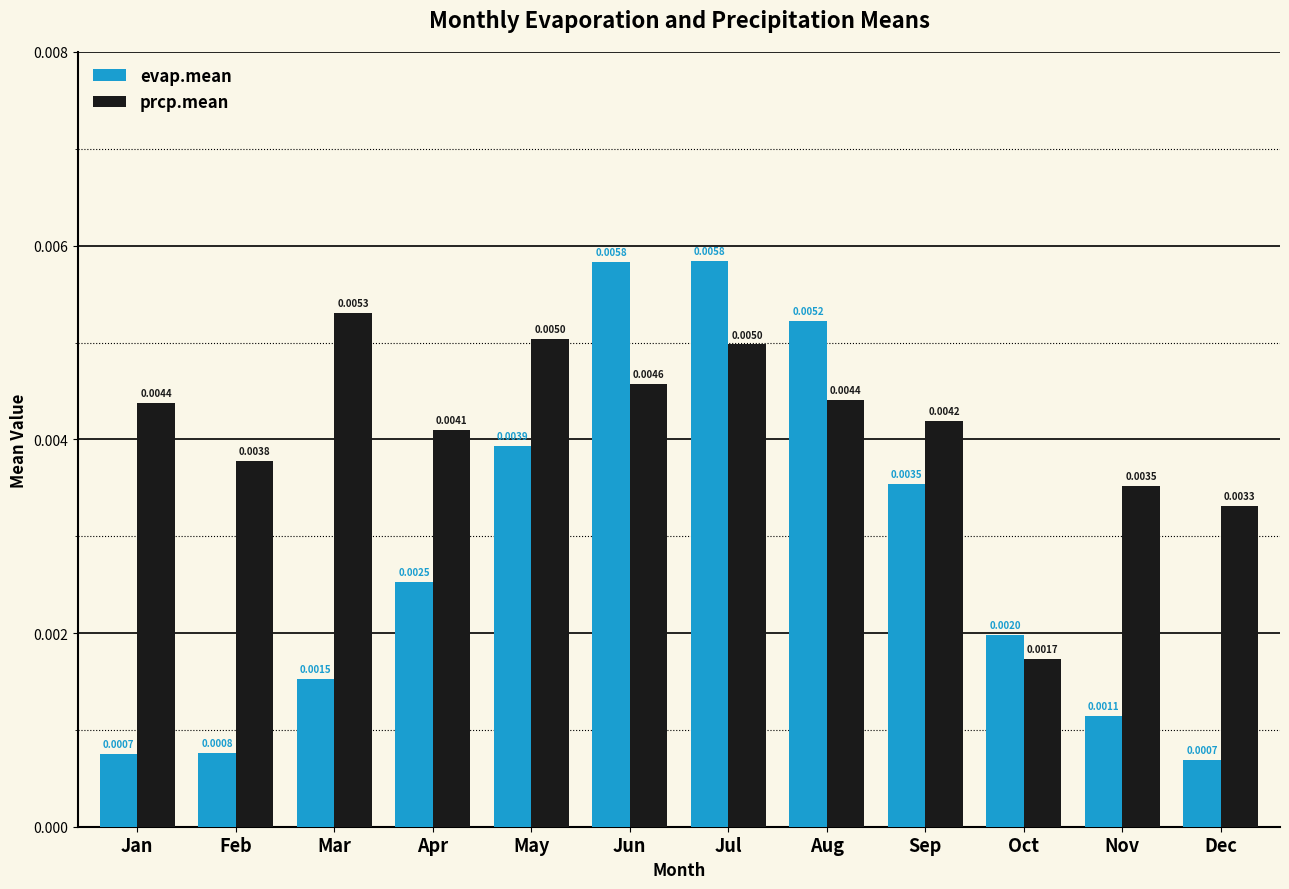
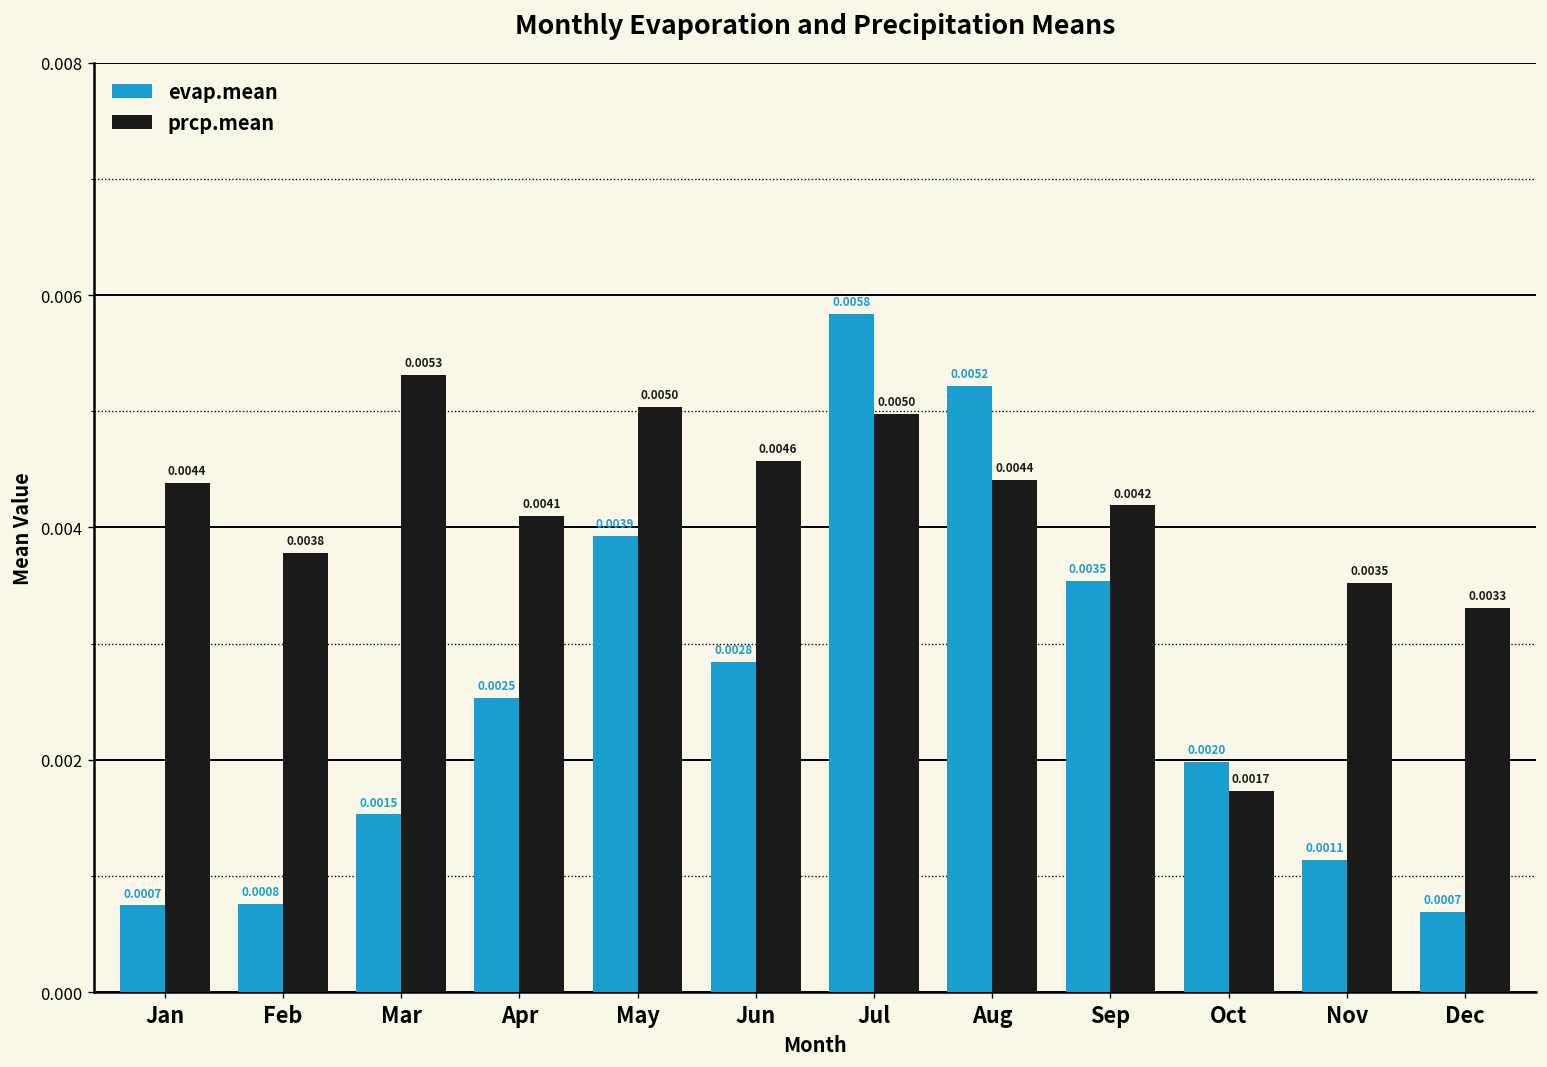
evap.mean, Jun: 0.0058 -> 0.0028
